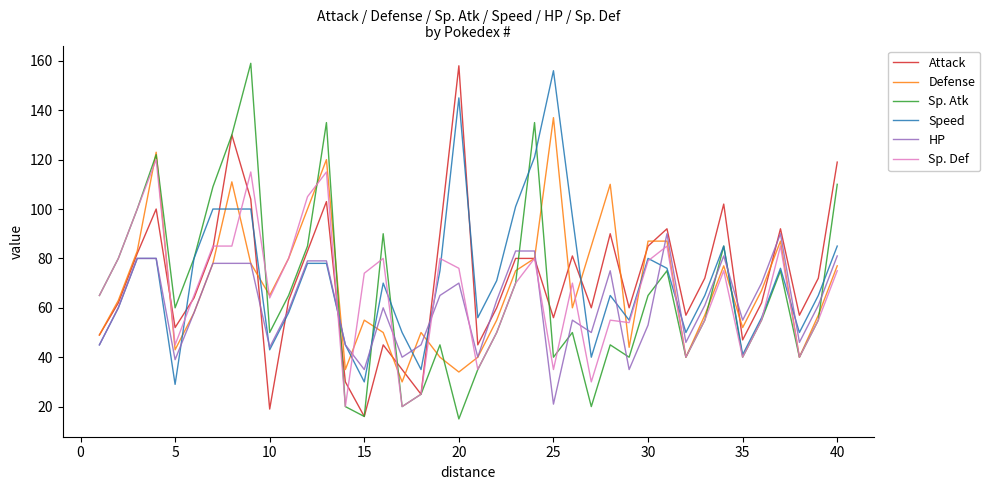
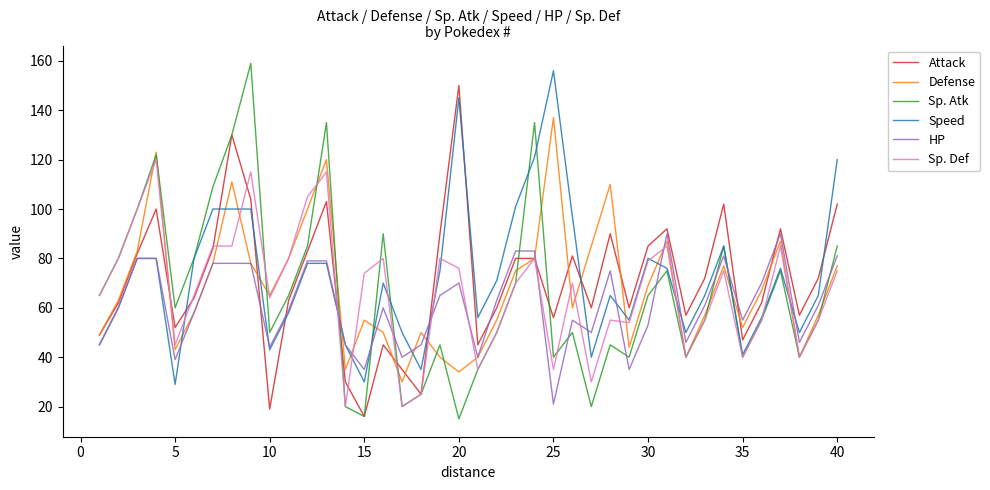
Attack, 20: 158 -> 150
Defense, 30: 87 -> 69
Attack, 40: 119 -> 102
Sp. Atk, 40: 110 -> 85
Speed, 40: 85 -> 120
